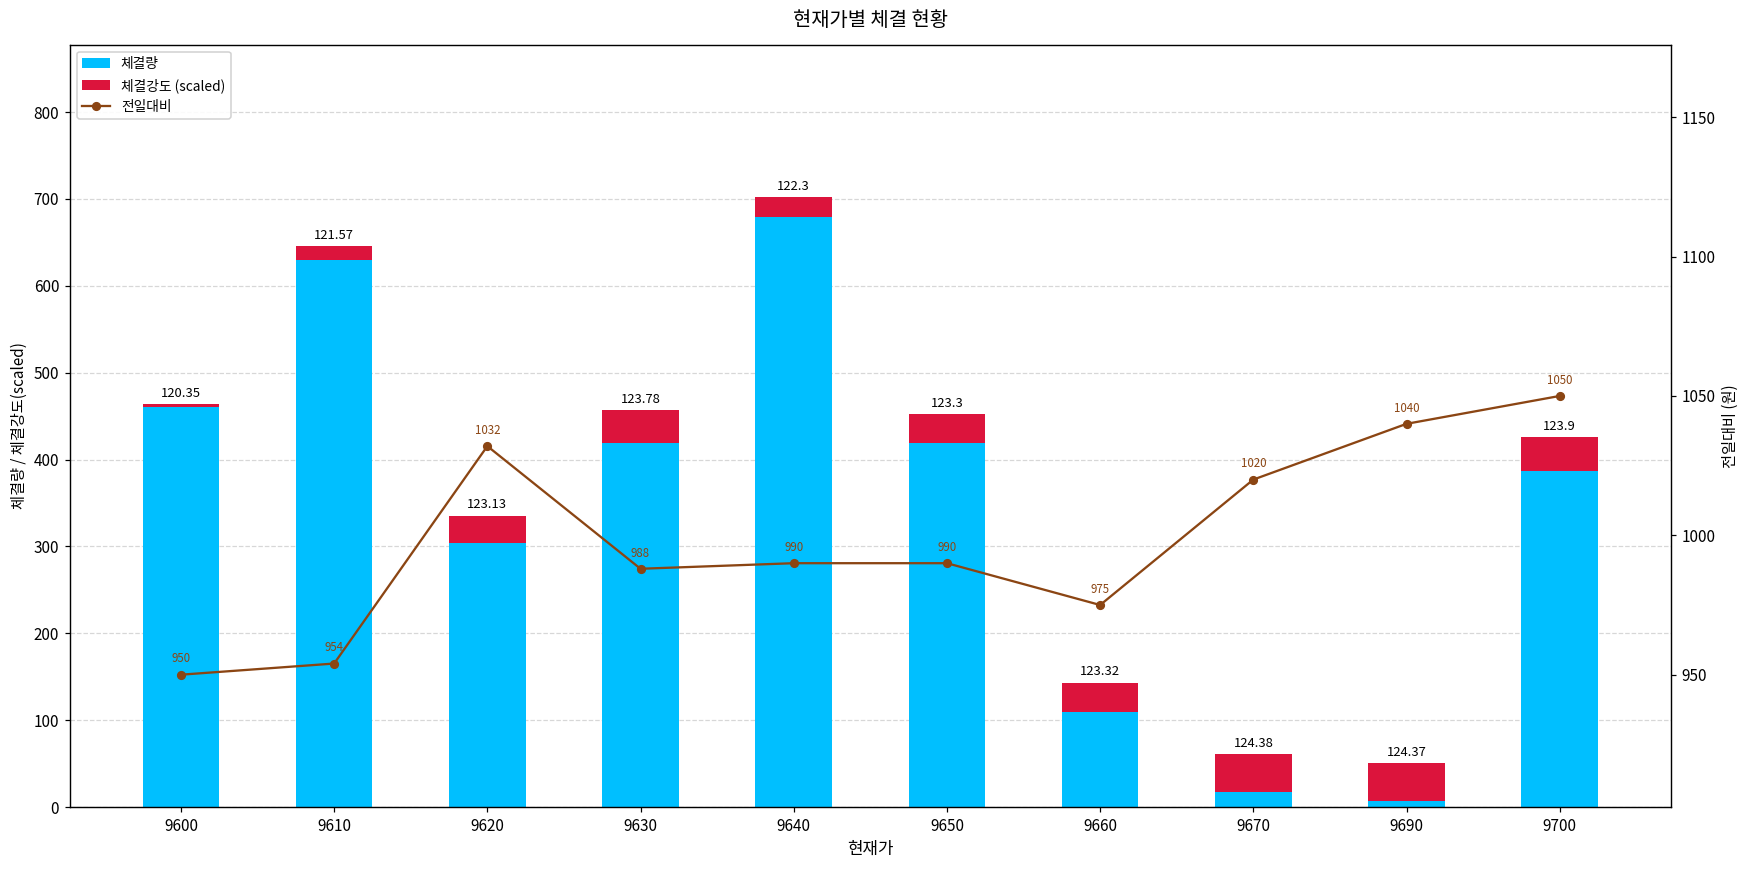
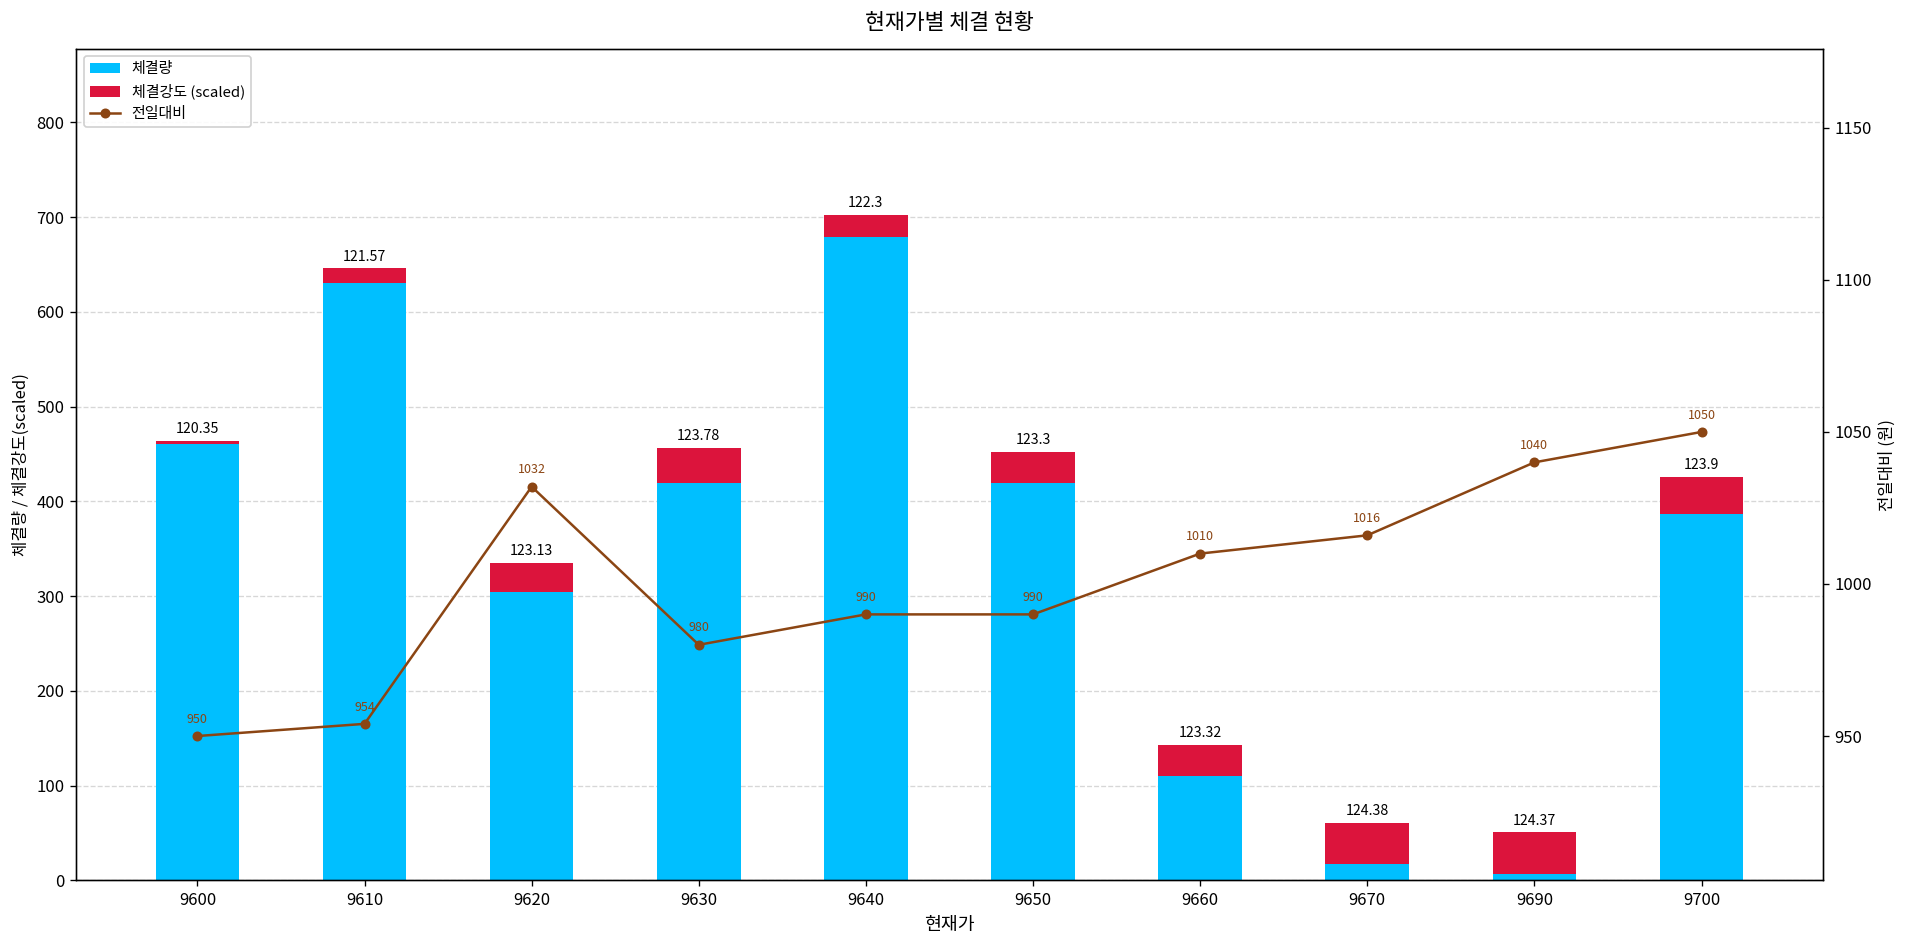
전일대비, 9630: 988 -> 980
전일대비, 9660: 975 -> 1010
전일대비, 9670: 1020 -> 1016
